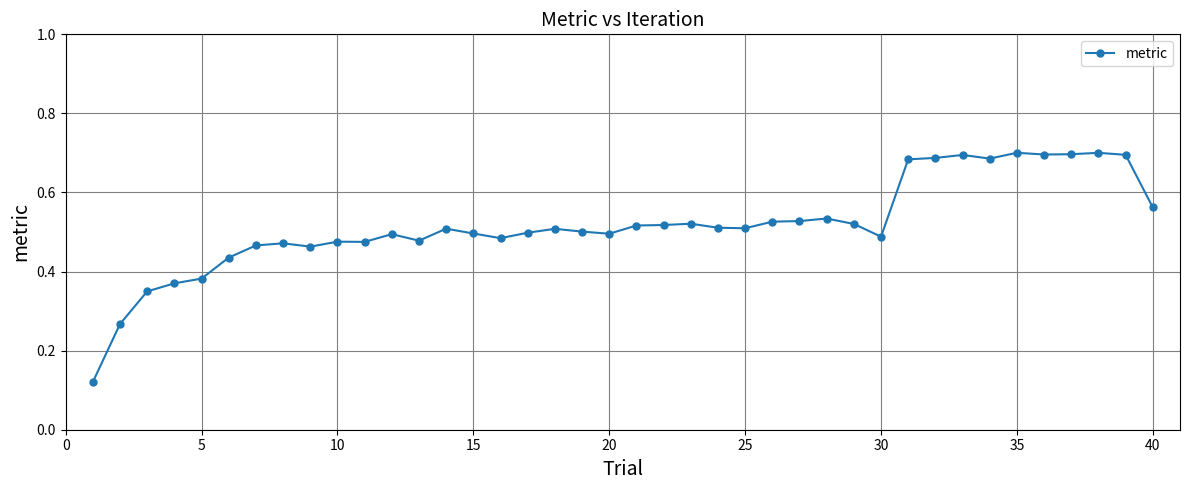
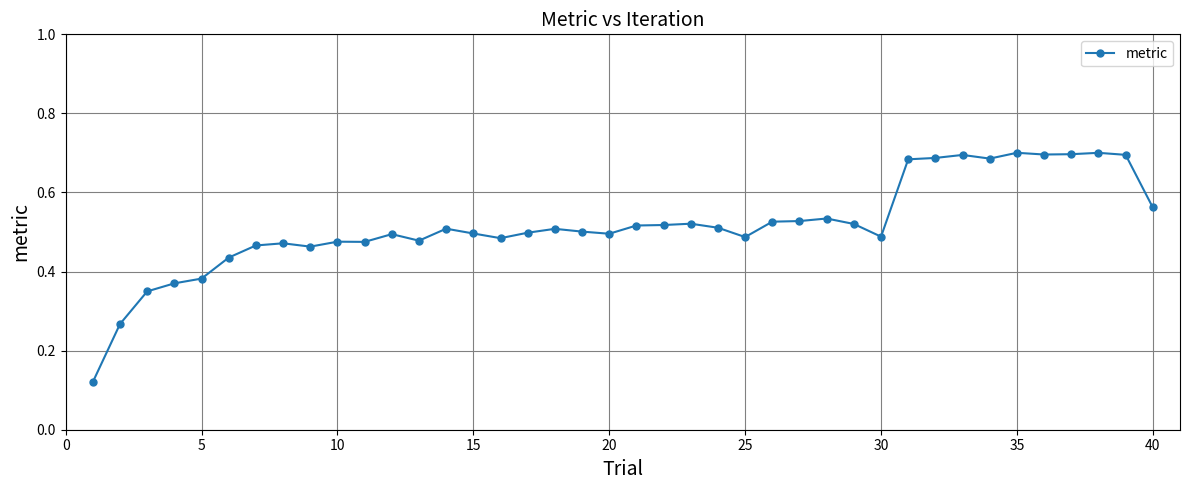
25: 0.51 -> 0.49
